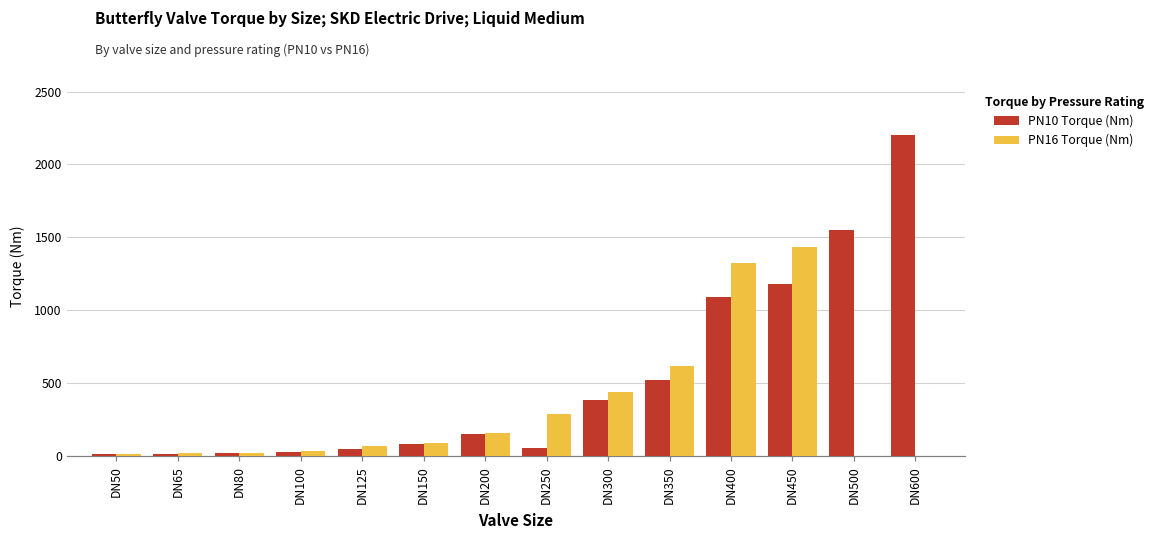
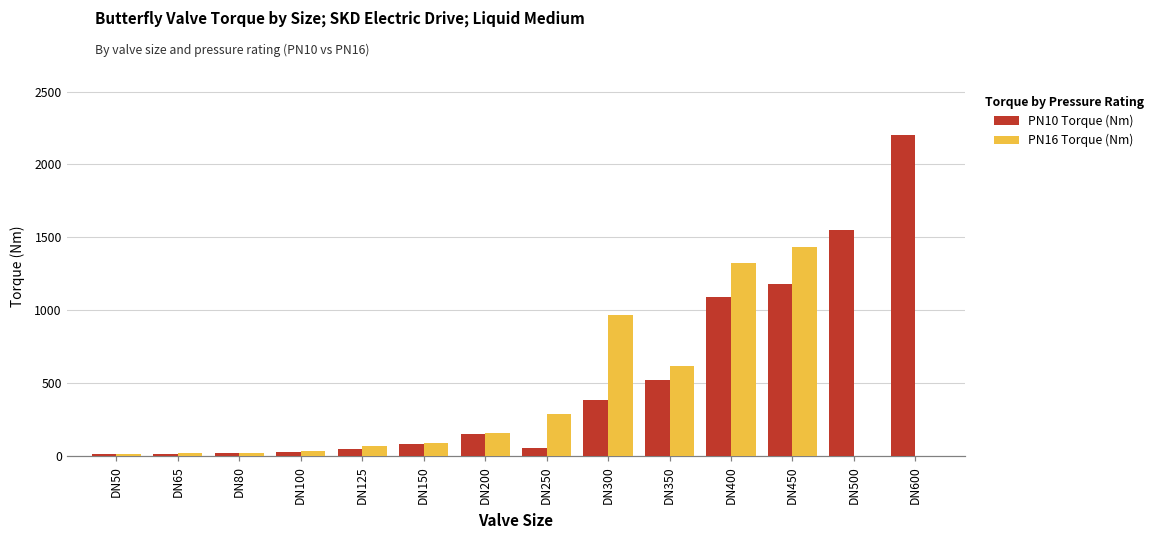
PN16 Torque (Nm), DN300: 440 -> 970
